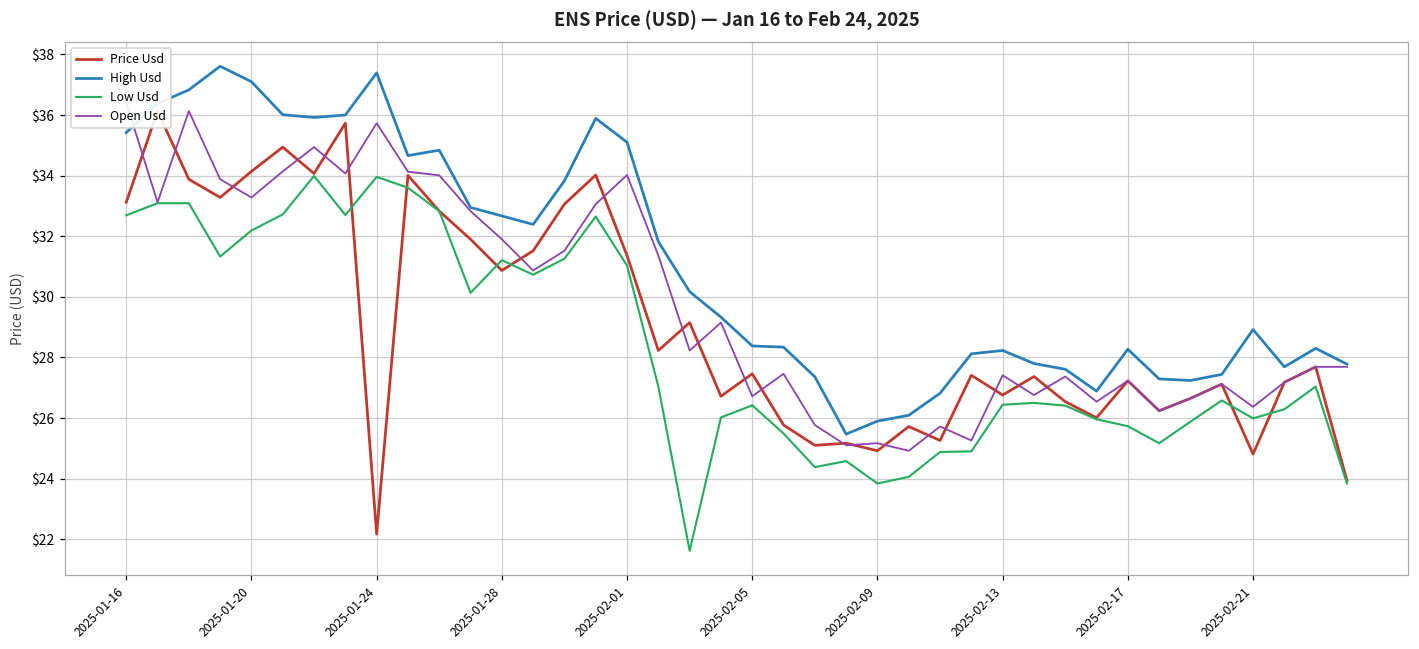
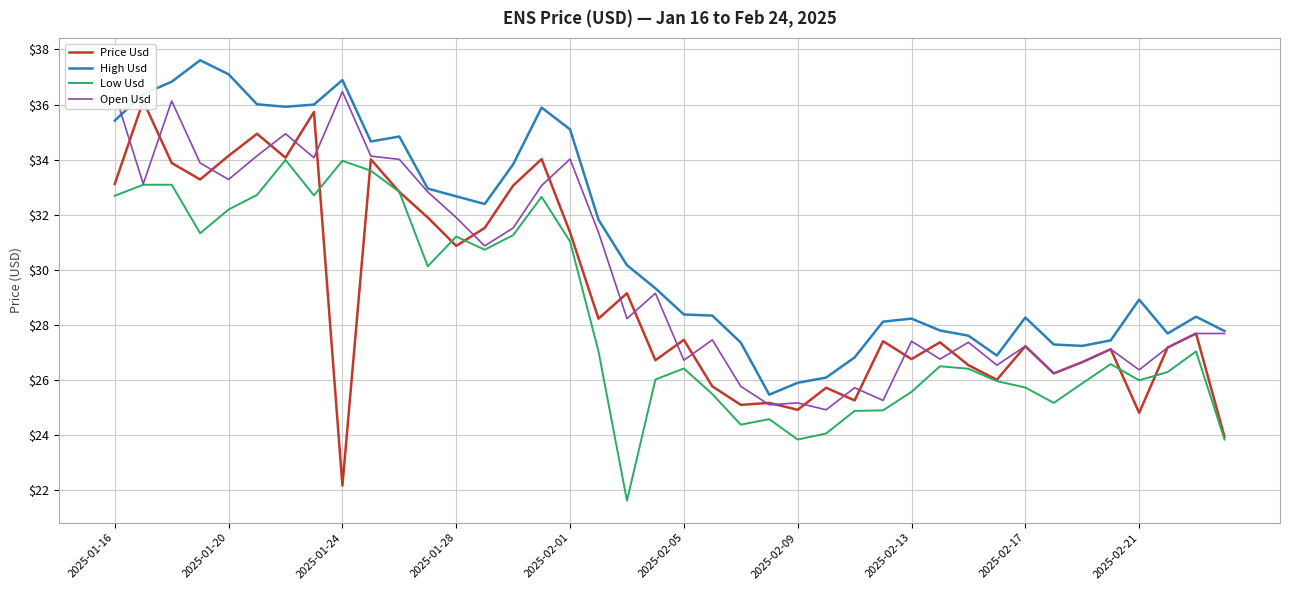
High Usd, 2025-01-24: $37.4 -> $36.9
Open Usd, 2025-01-24: $35.7 -> $36.5
Low Usd, 2025-02-13: $26.4 -> $25.6
